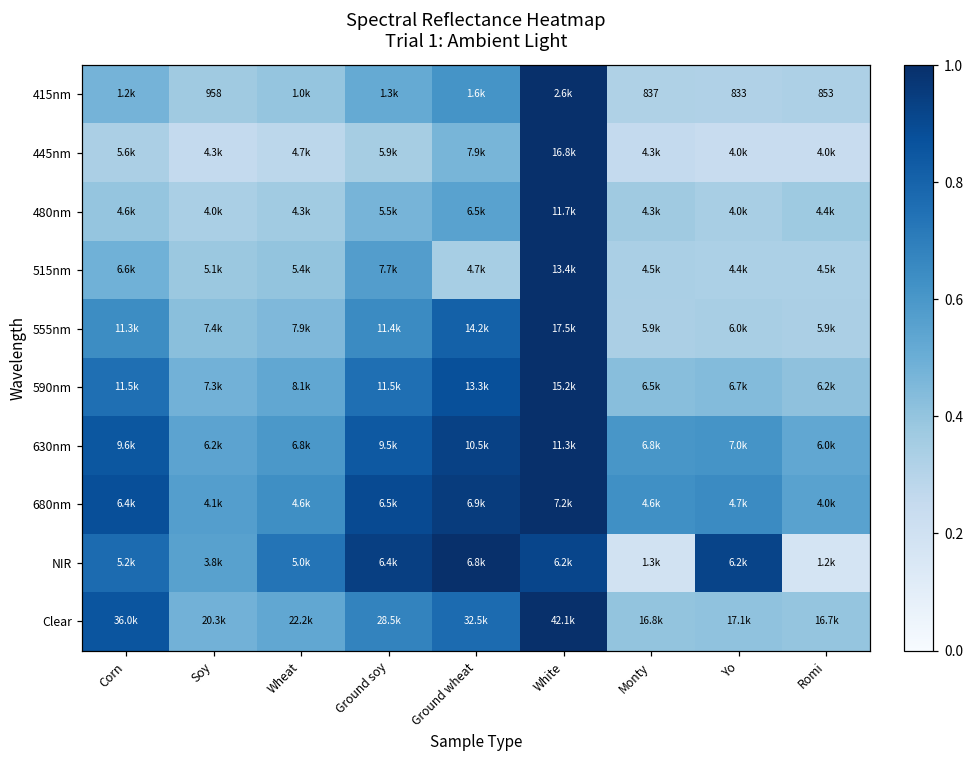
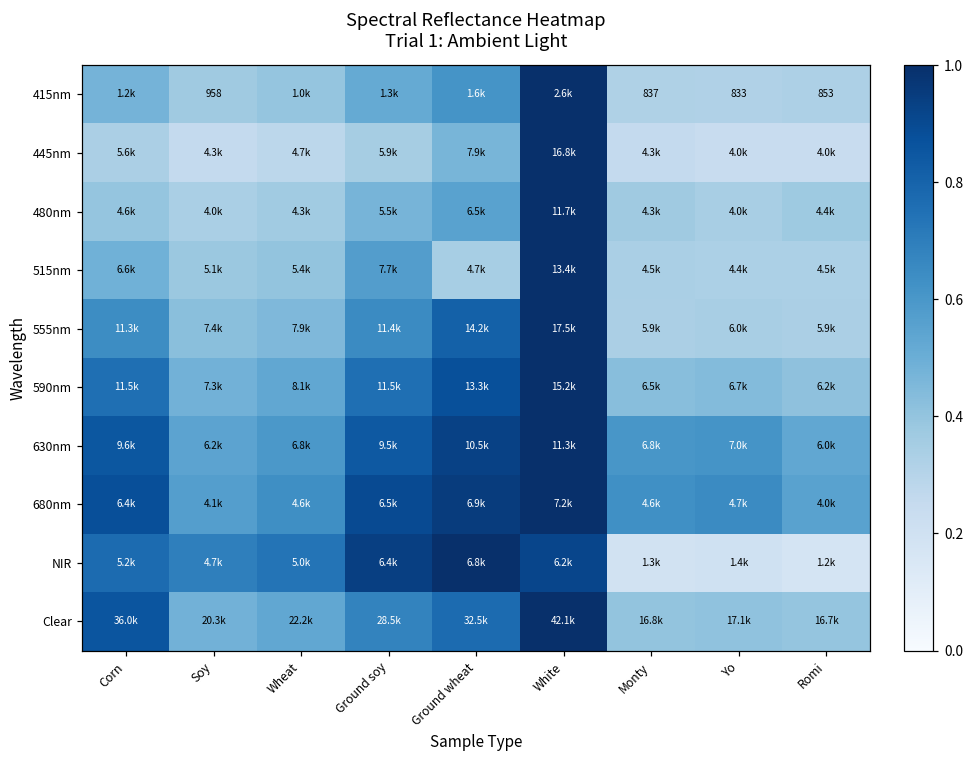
NIR, Soy: 3.8k -> 4.7k
NIR, Yo: 6.2k -> 1.4k
